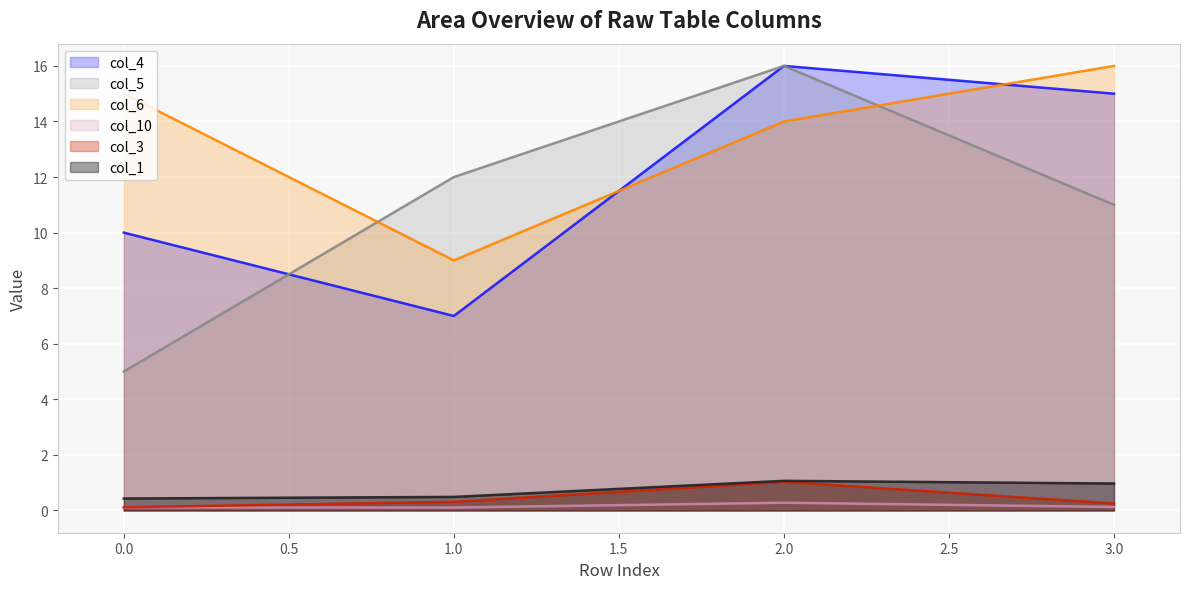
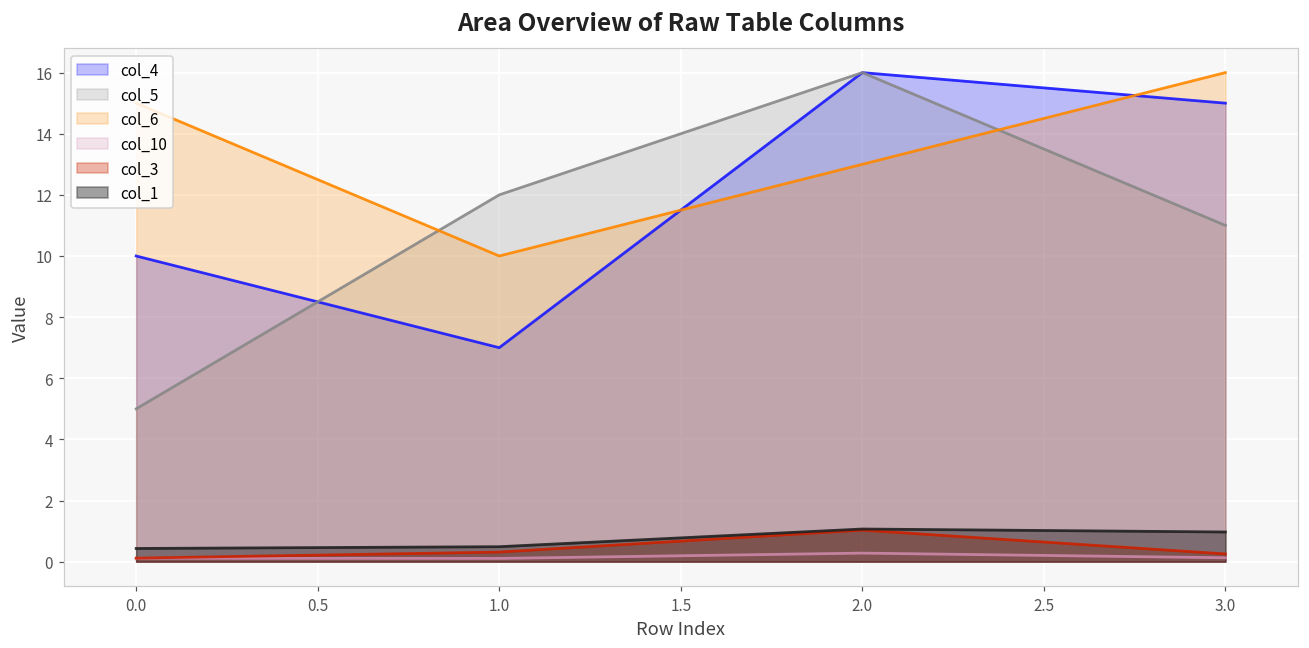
col_6, 1.0: 9 -> 10
col_6, 2.0: 14 -> 13
